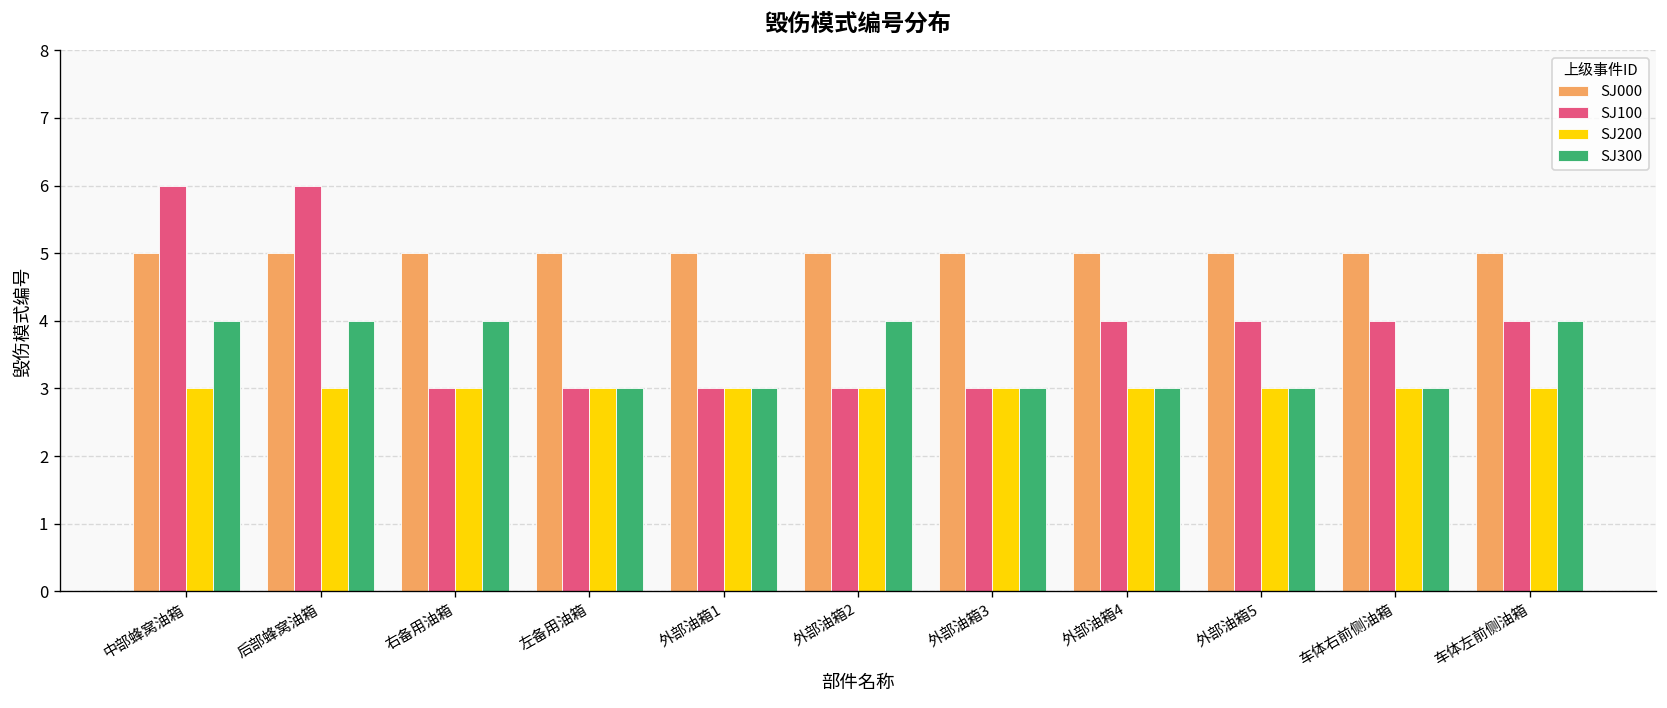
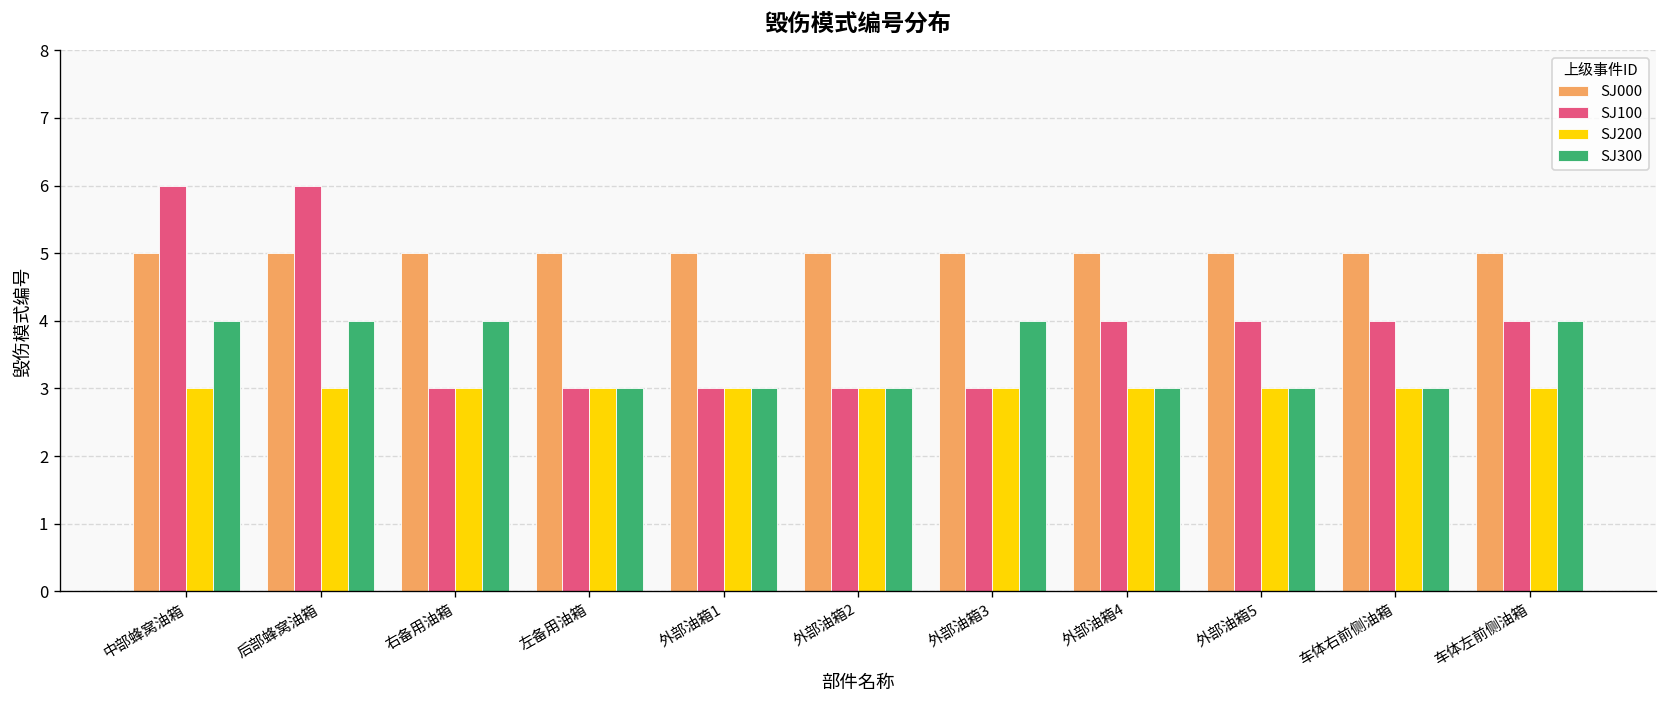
SJ300, 外部油箱2: 4 -> 3
SJ300, 外部油箱3: 3 -> 4
